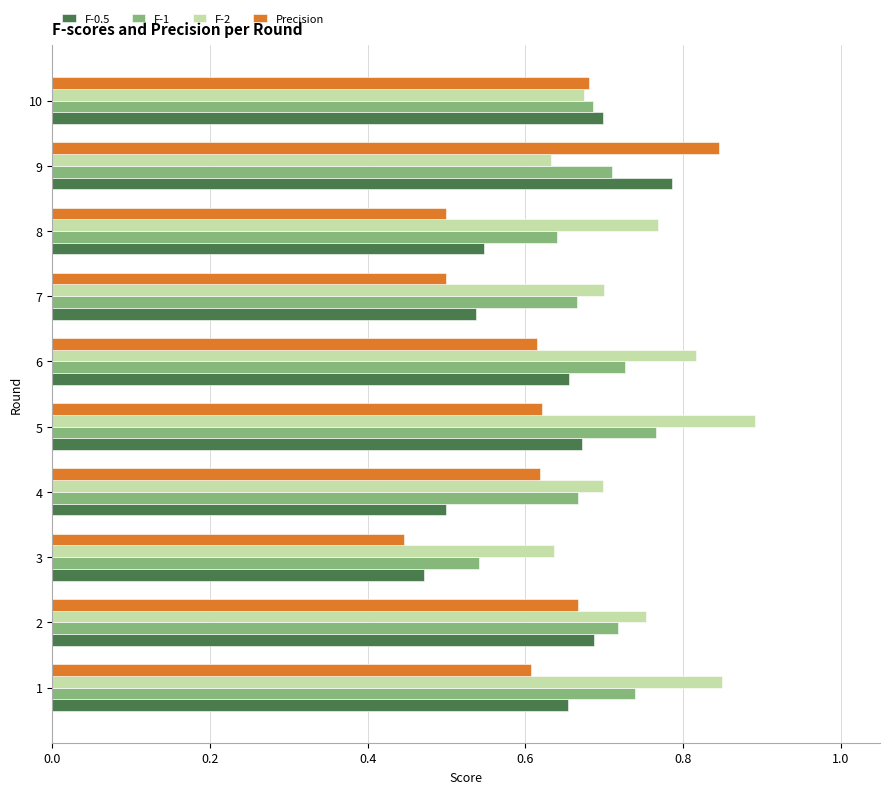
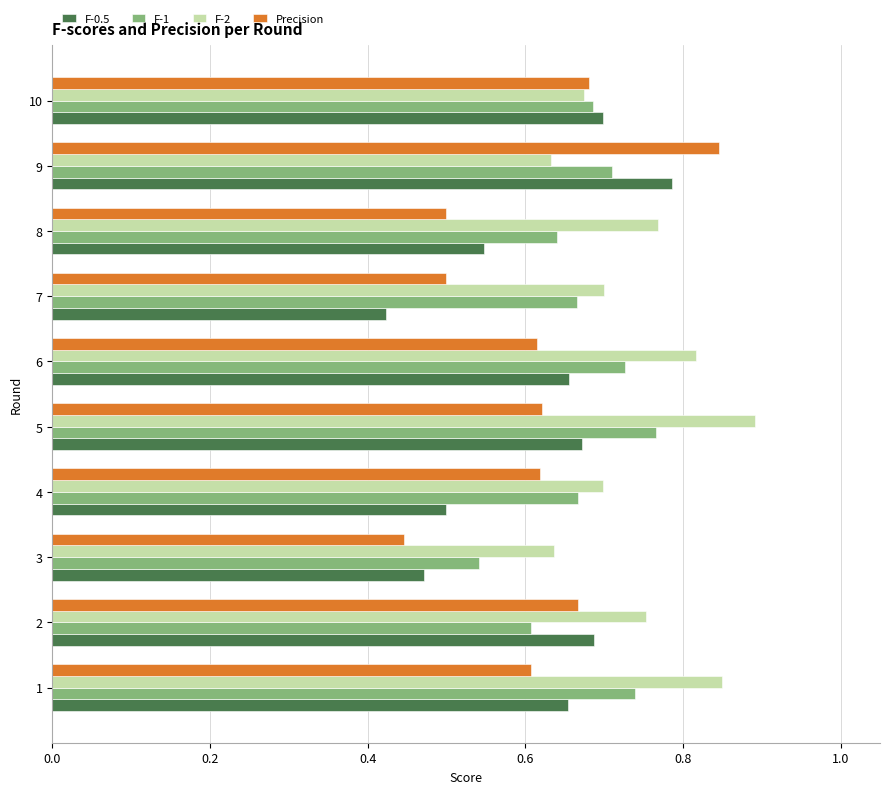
F-0.5, 7: 0.54 -> 0.42
F-1, 2: 0.72 -> 0.61
